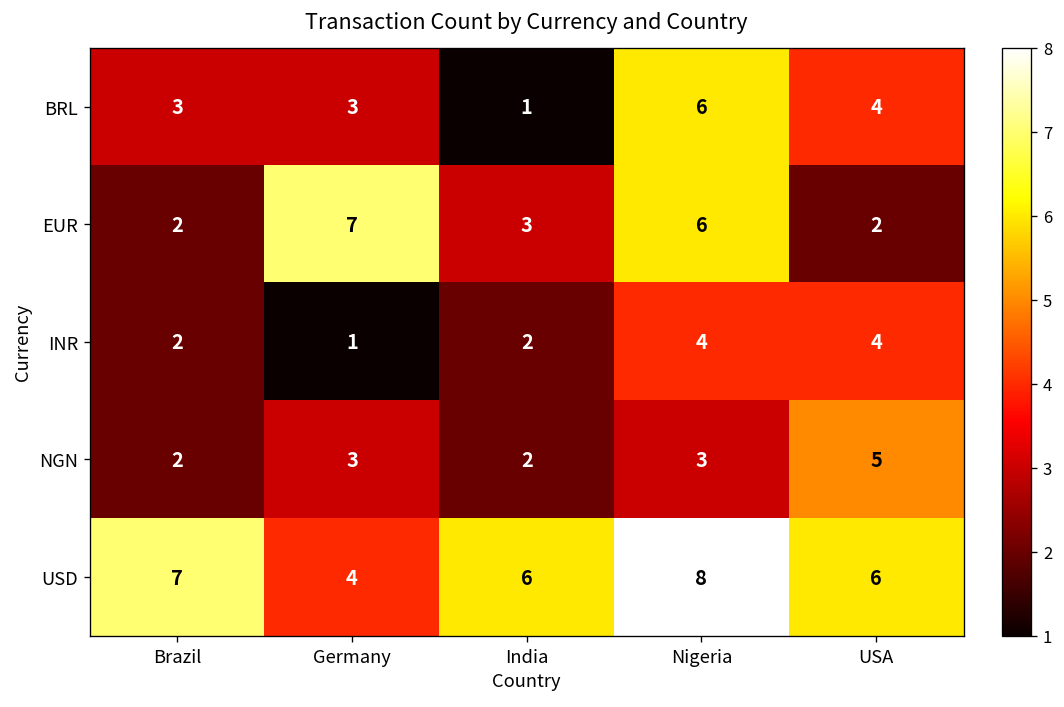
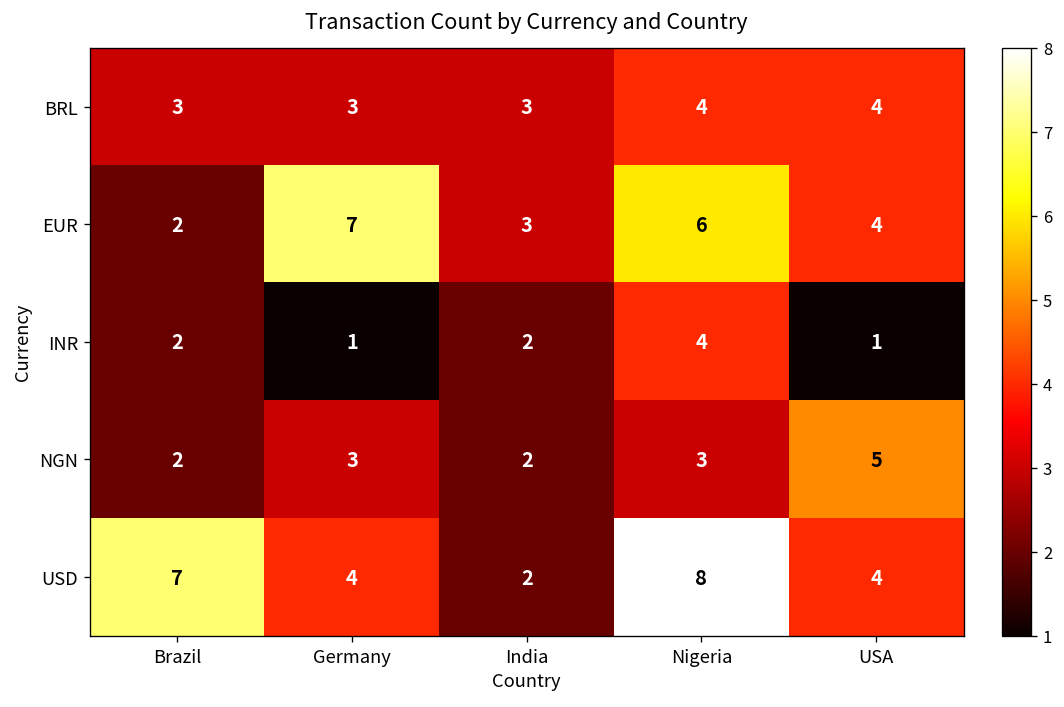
BRL, India: 1 -> 3
BRL, Nigeria: 6 -> 4
EUR, USA: 2 -> 4
INR, USA: 4 -> 1
USD, India: 6 -> 2
USD, USA: 6 -> 4
